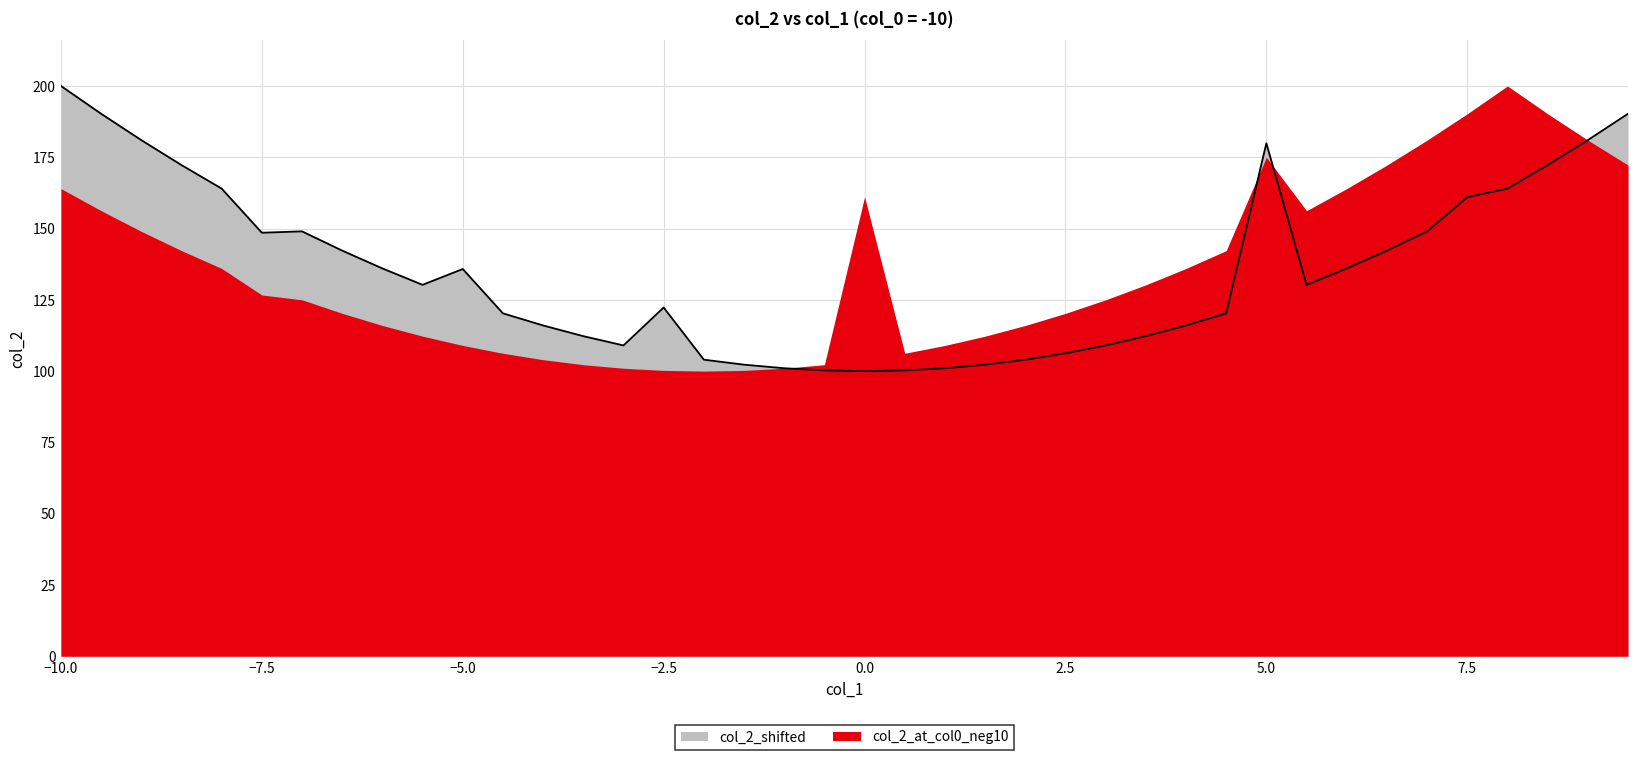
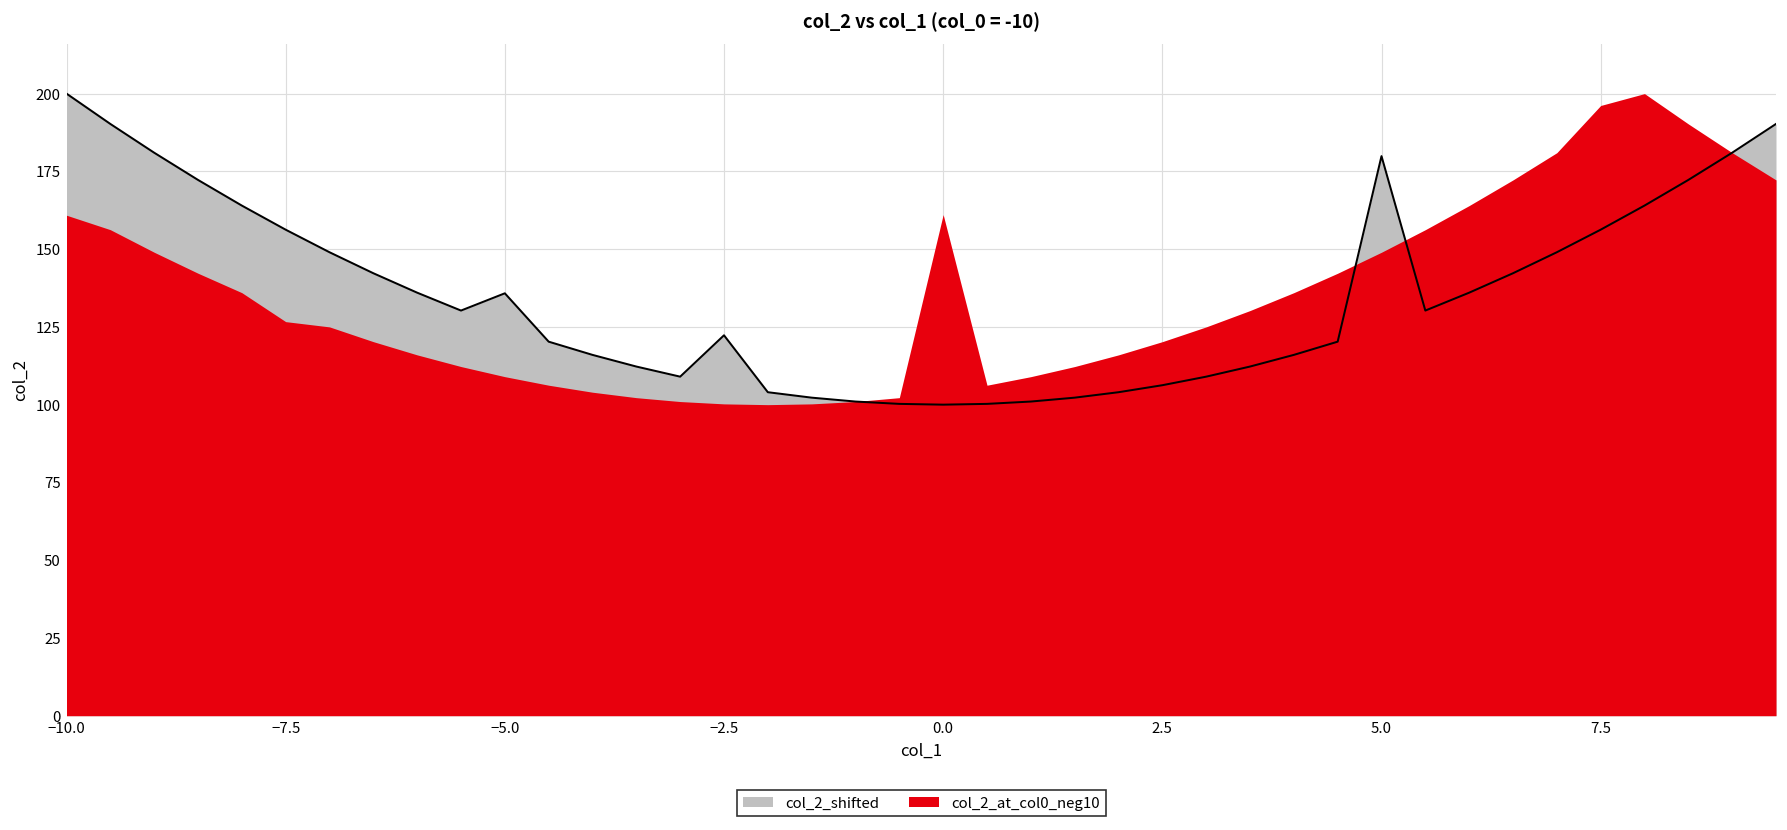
col_2_at_col0_neg10, −10.0: 164 -> 161
col_2_shifted, −7.5: 149 -> 156
col_2_at_col0_neg10, 5.0: 175 -> 149
col_2_shifted, 7.5: 161 -> 156
col_2_at_col0_neg10, 7.5: 190 -> 196
